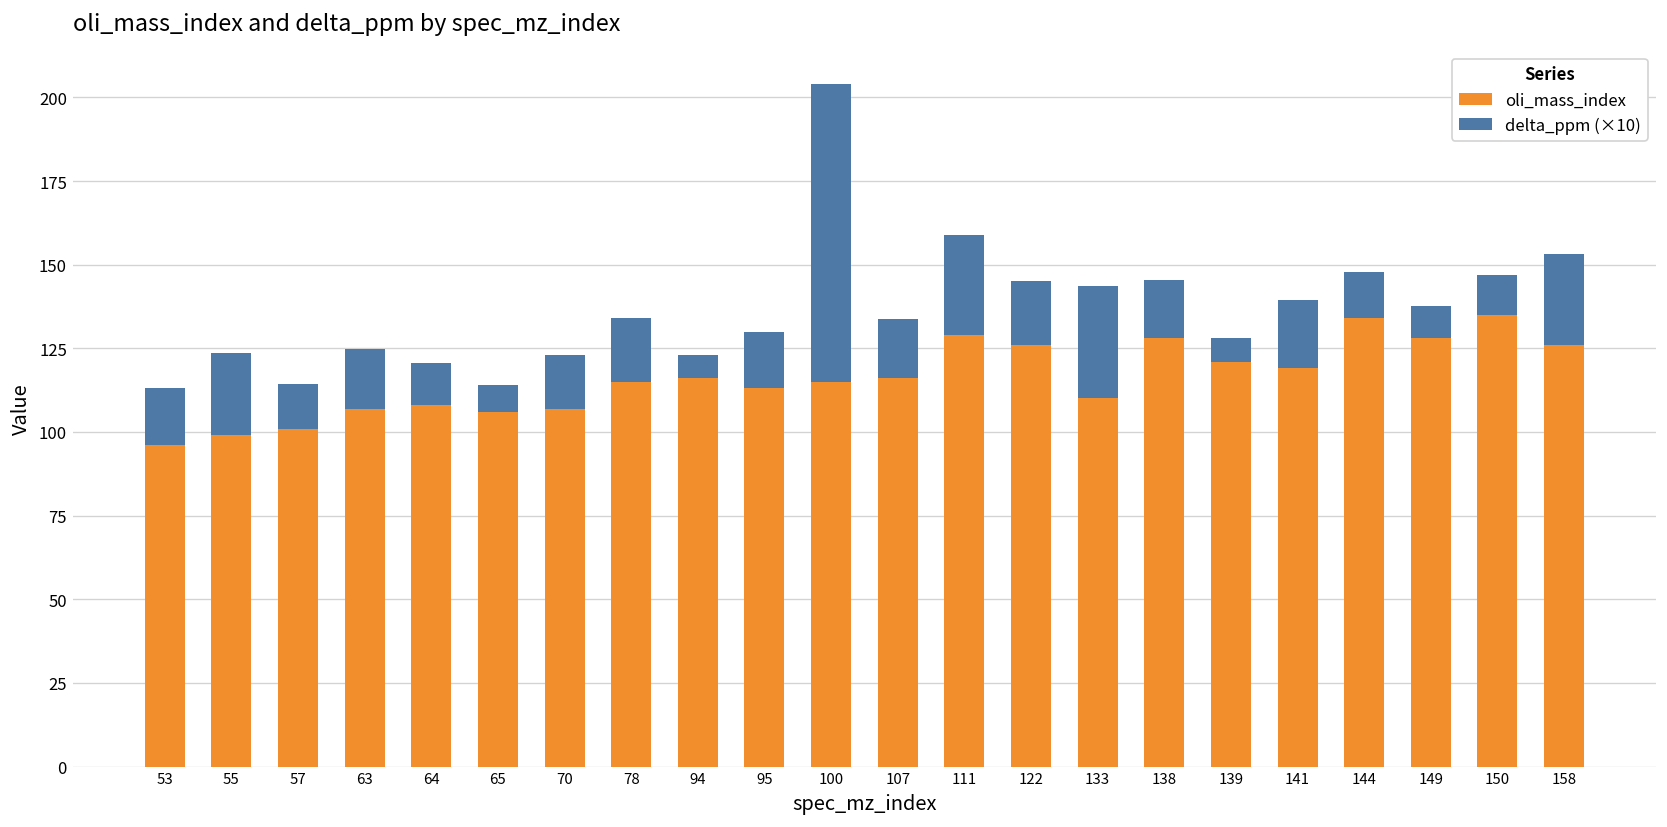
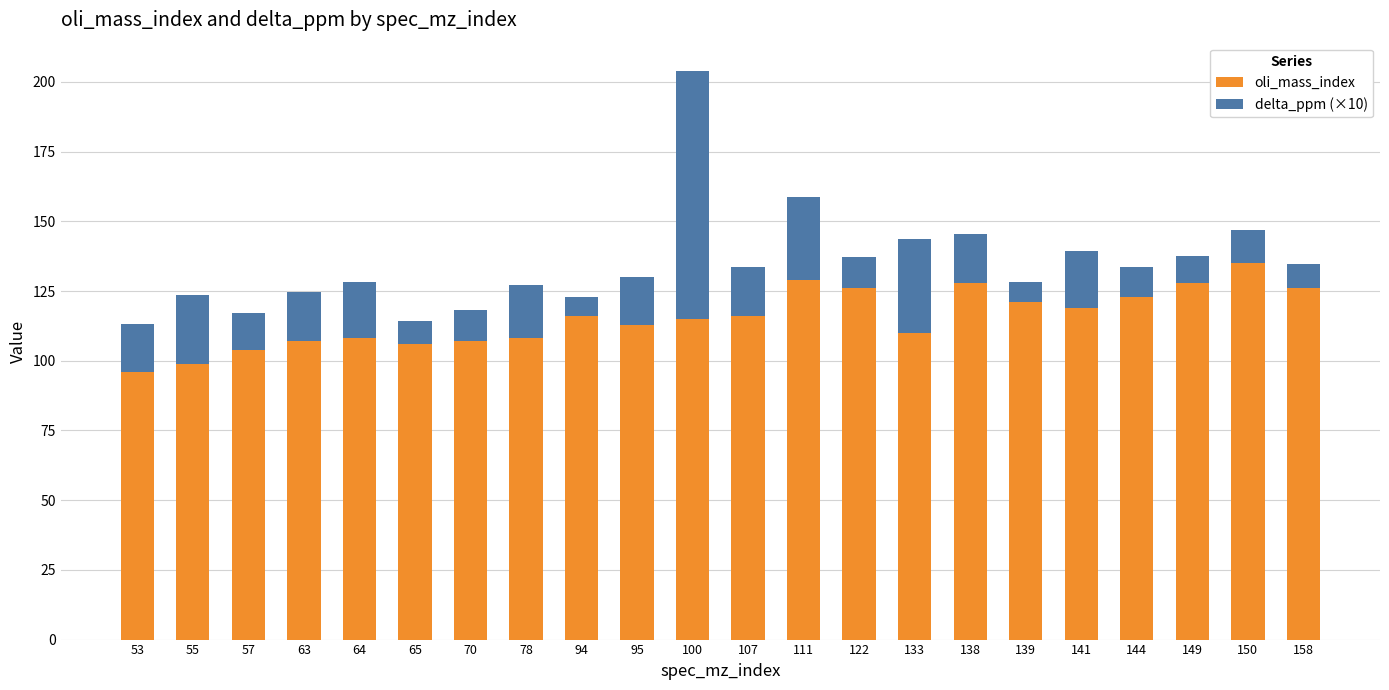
oli_mass_index, 57: 101 -> 104
delta_ppm (×10), 64: 13 -> 20
delta_ppm (×10), 70: 16 -> 11
oli_mass_index, 78: 115 -> 108
delta_ppm (×10), 122: 19 -> 11
oli_mass_index, 144: 134 -> 123
delta_ppm (×10), 144: 14 -> 11
delta_ppm (×10), 158: 27 -> 9
